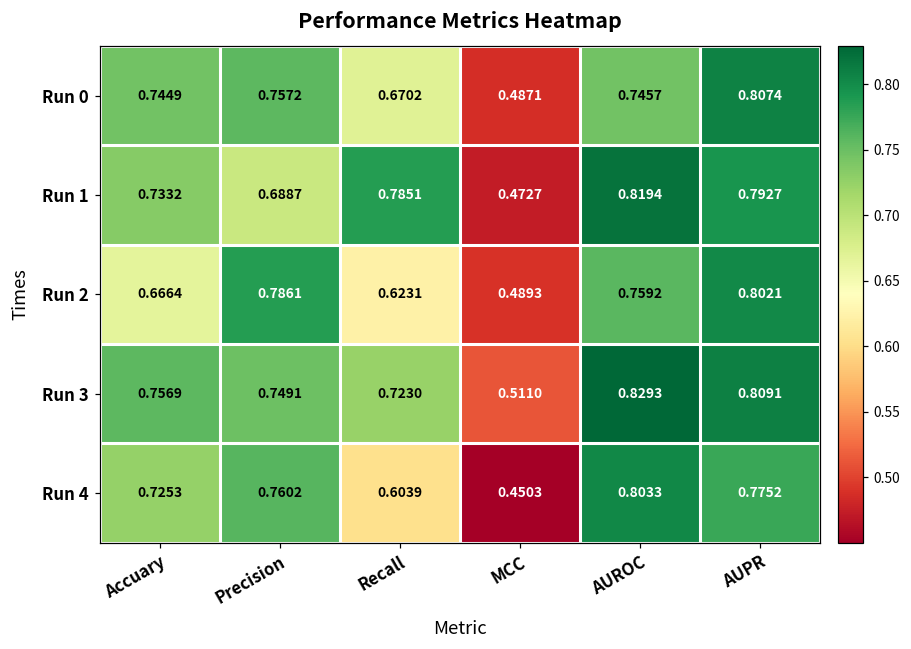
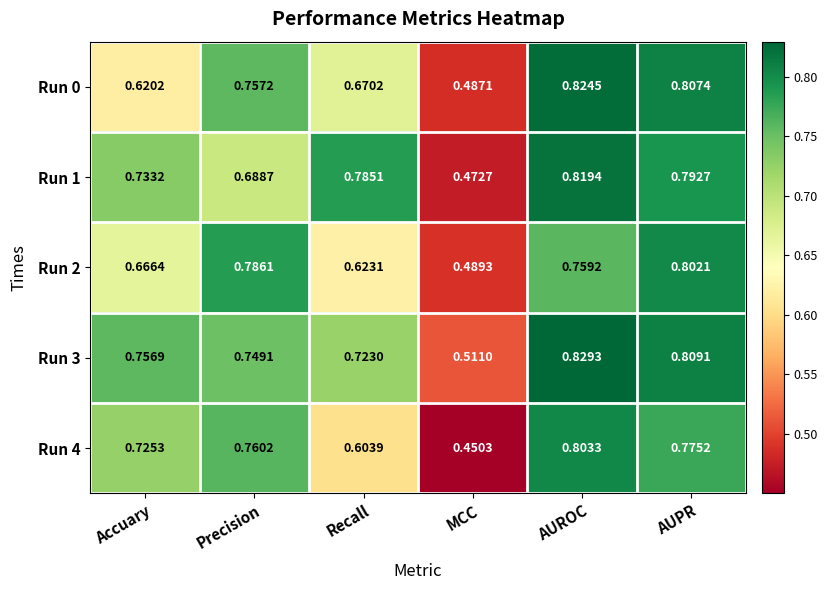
Run 0, Accuary: 0.7449 -> 0.6202
Run 0, AUROC: 0.7457 -> 0.8245
